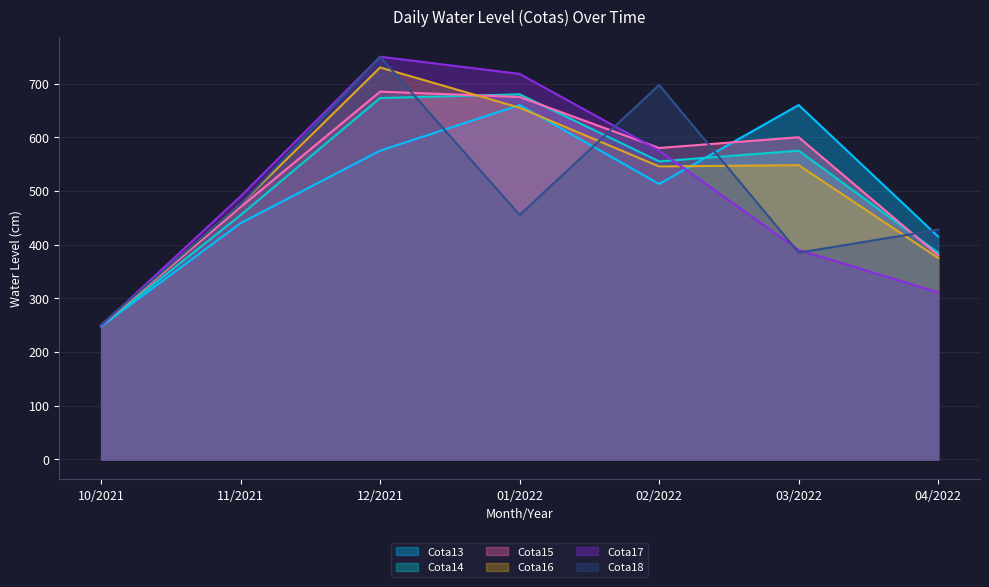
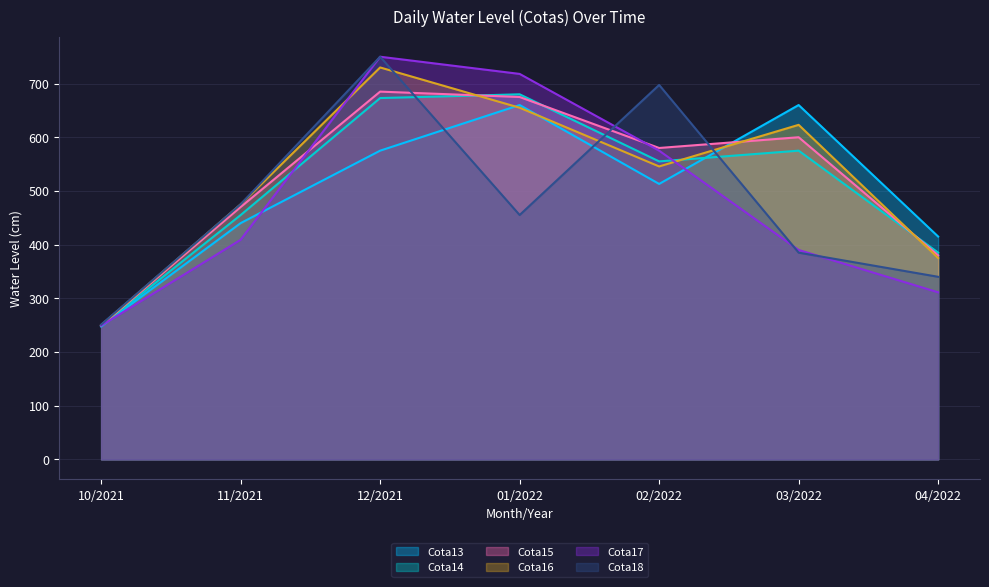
Cota17, 11/2021: 490 -> 410
Cota16, 03/2022: 550 -> 620
Cota18, 04/2022: 430 -> 340
